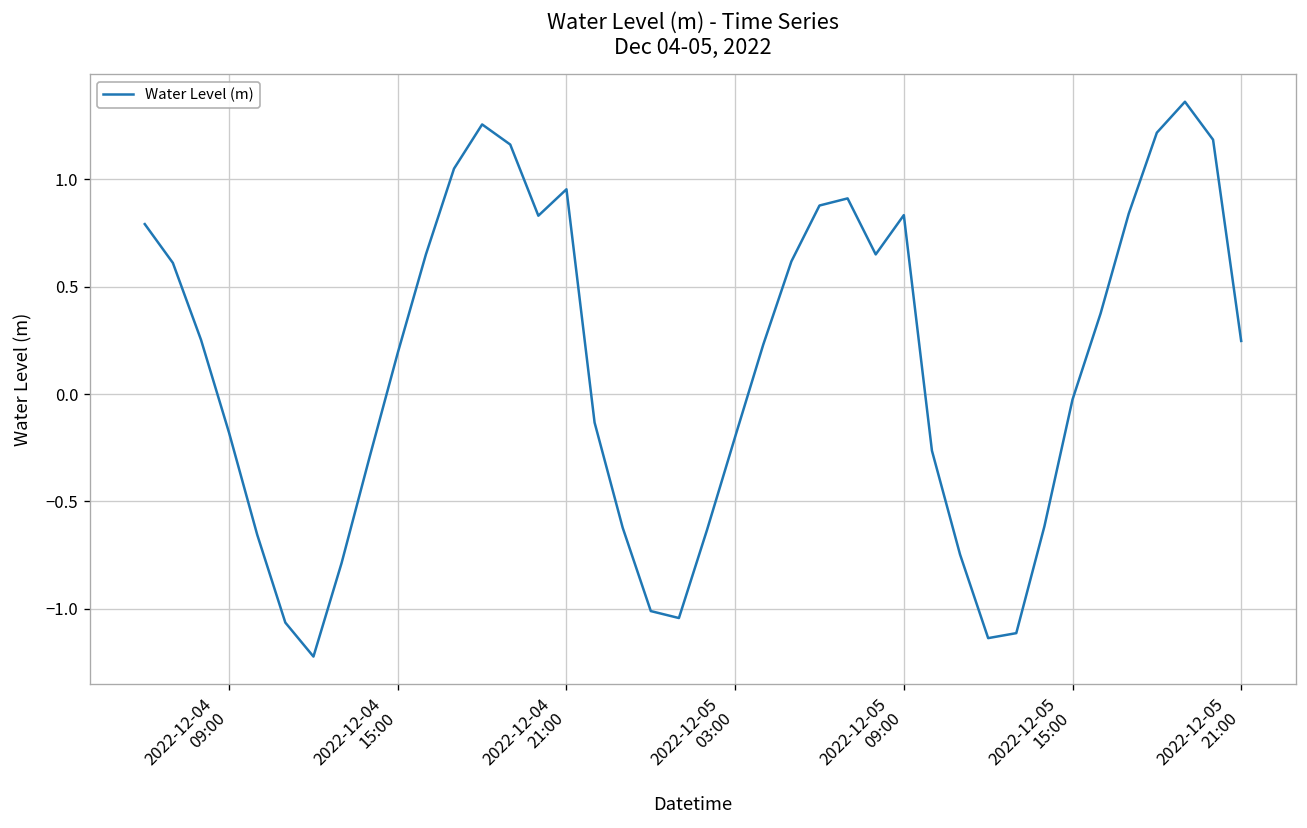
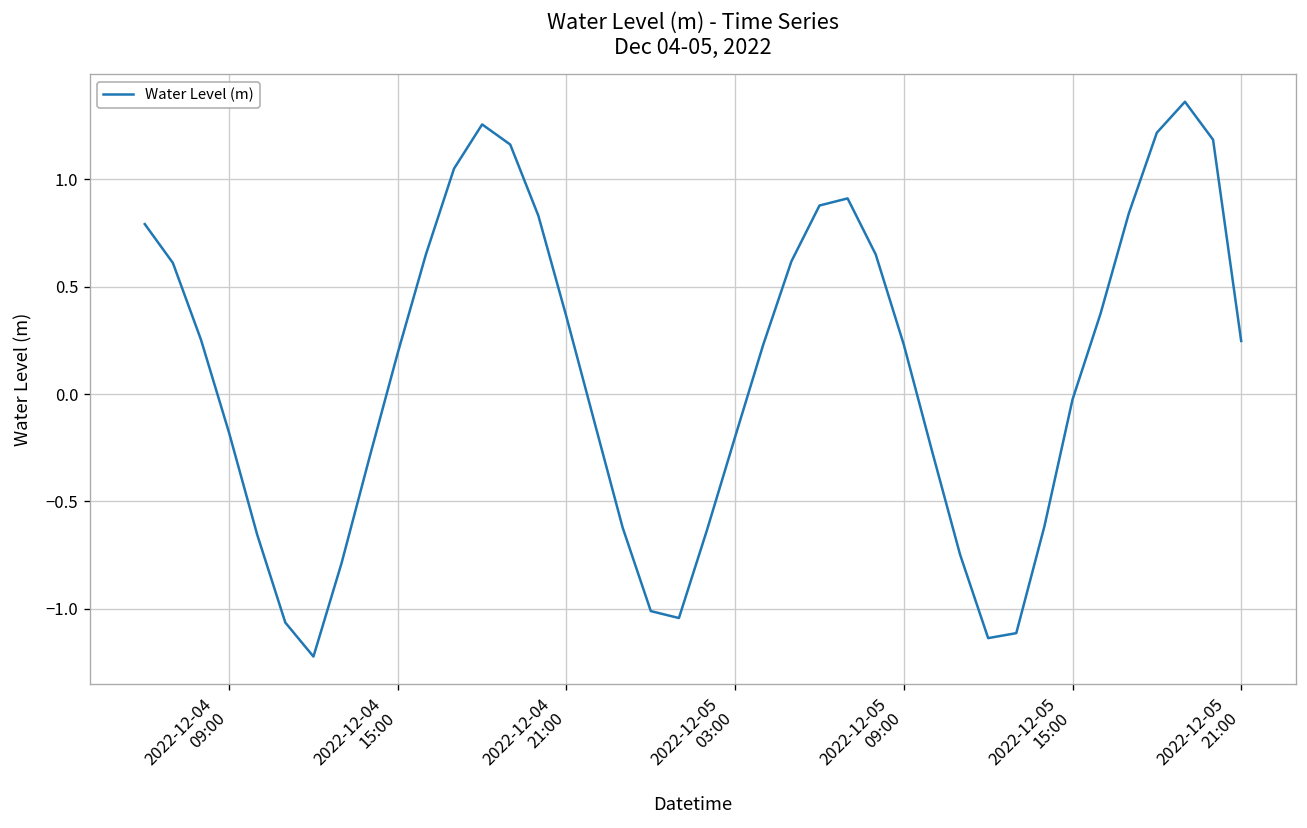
2022-12-04 21:00: 0.95 -> 0.36
2022-12-05 09:00: 0.83 -> 0.23
